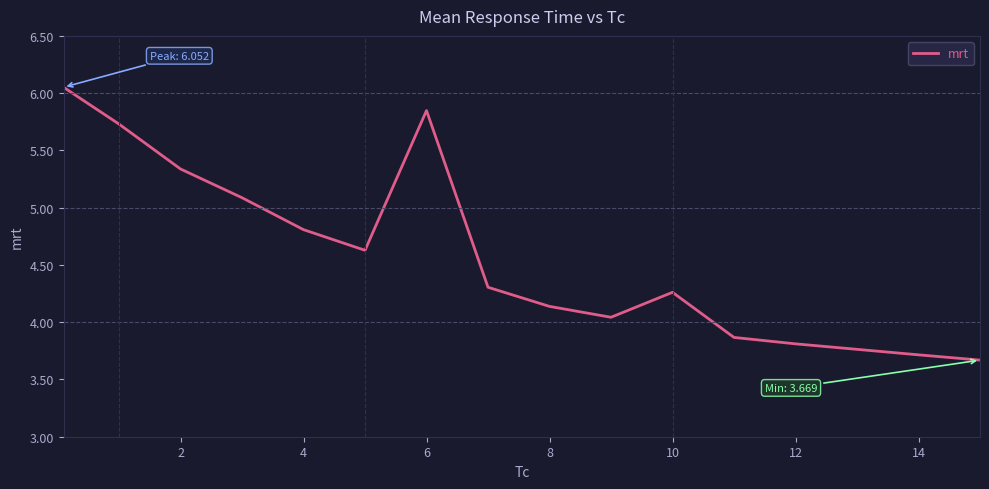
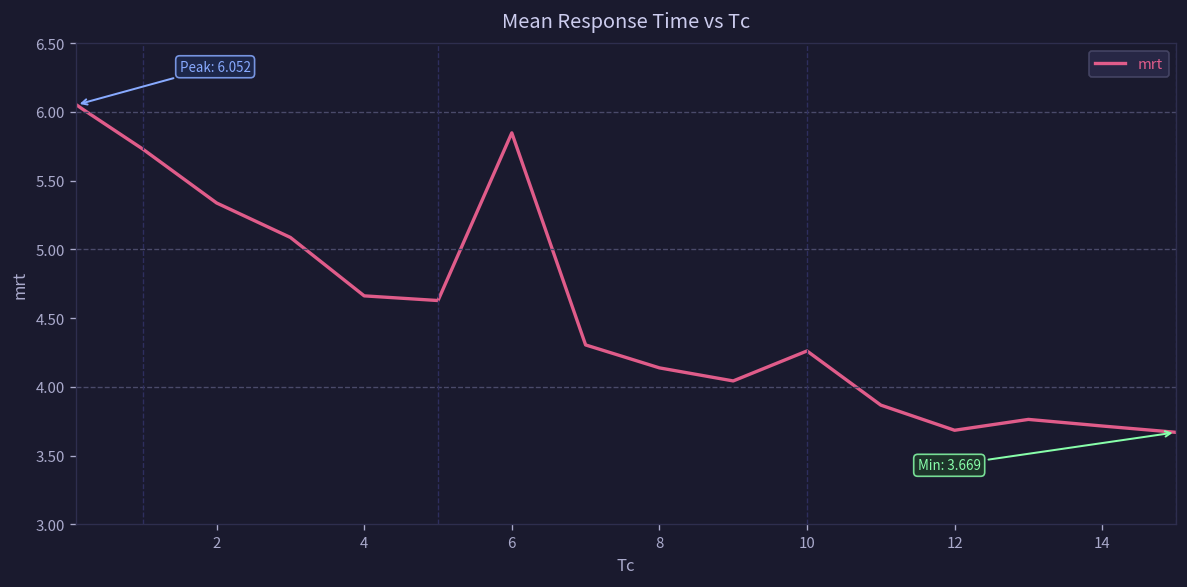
4: 4.81 -> 4.66
12: 3.81 -> 3.68
